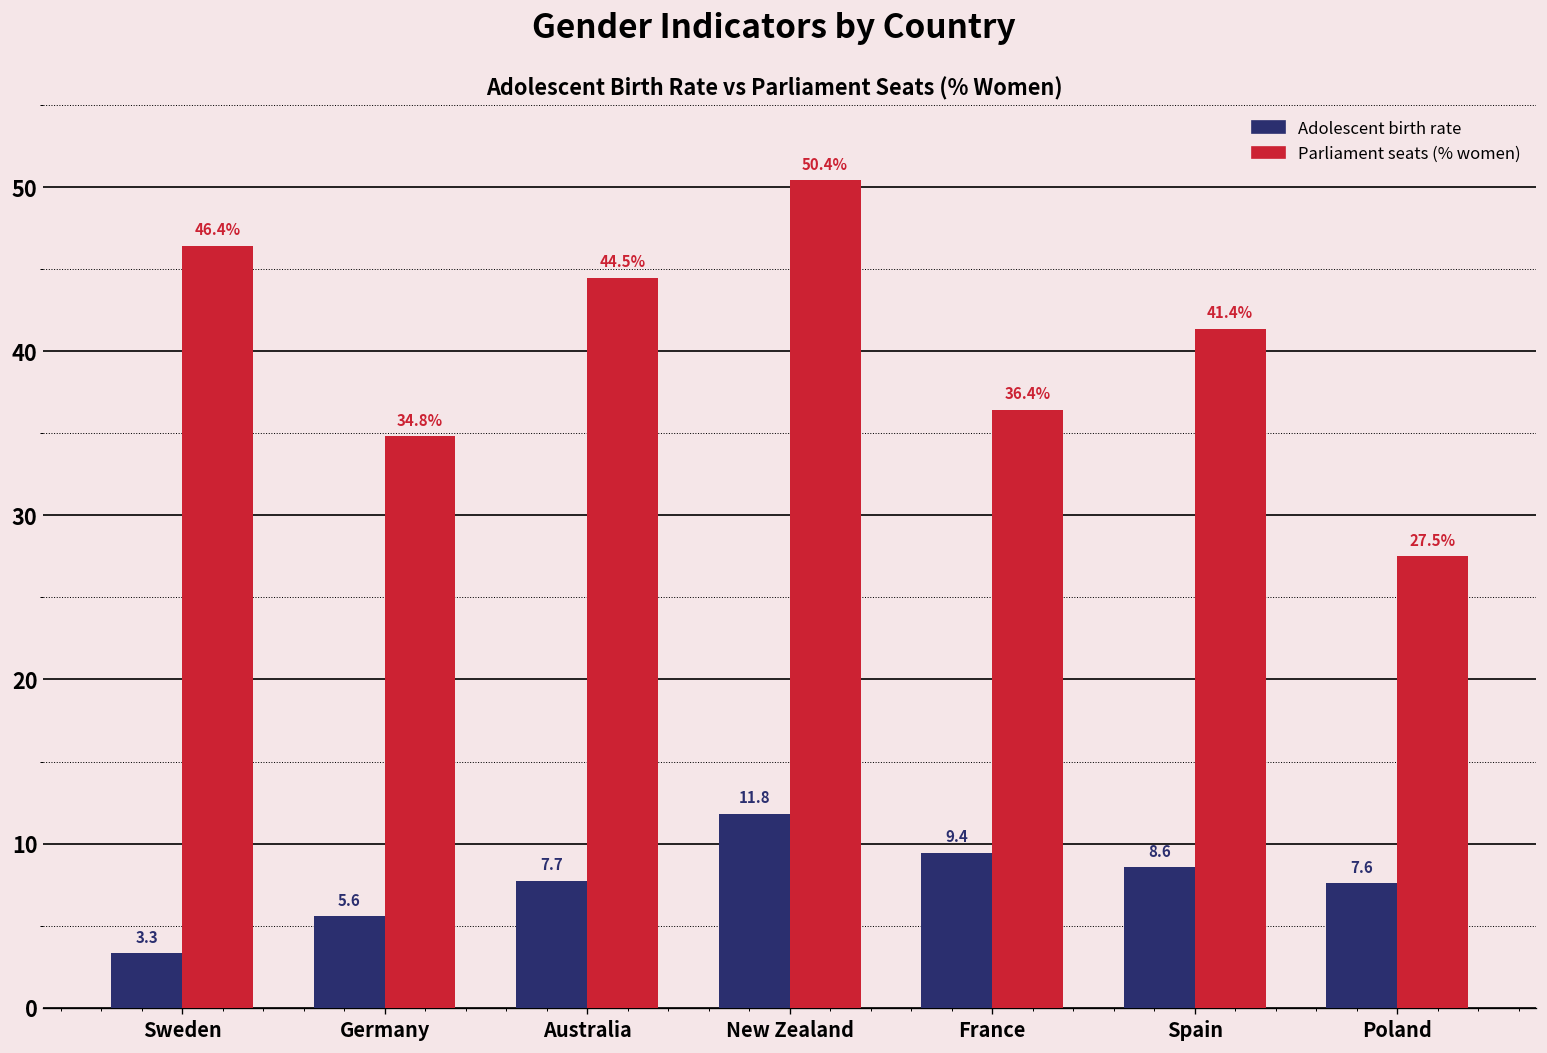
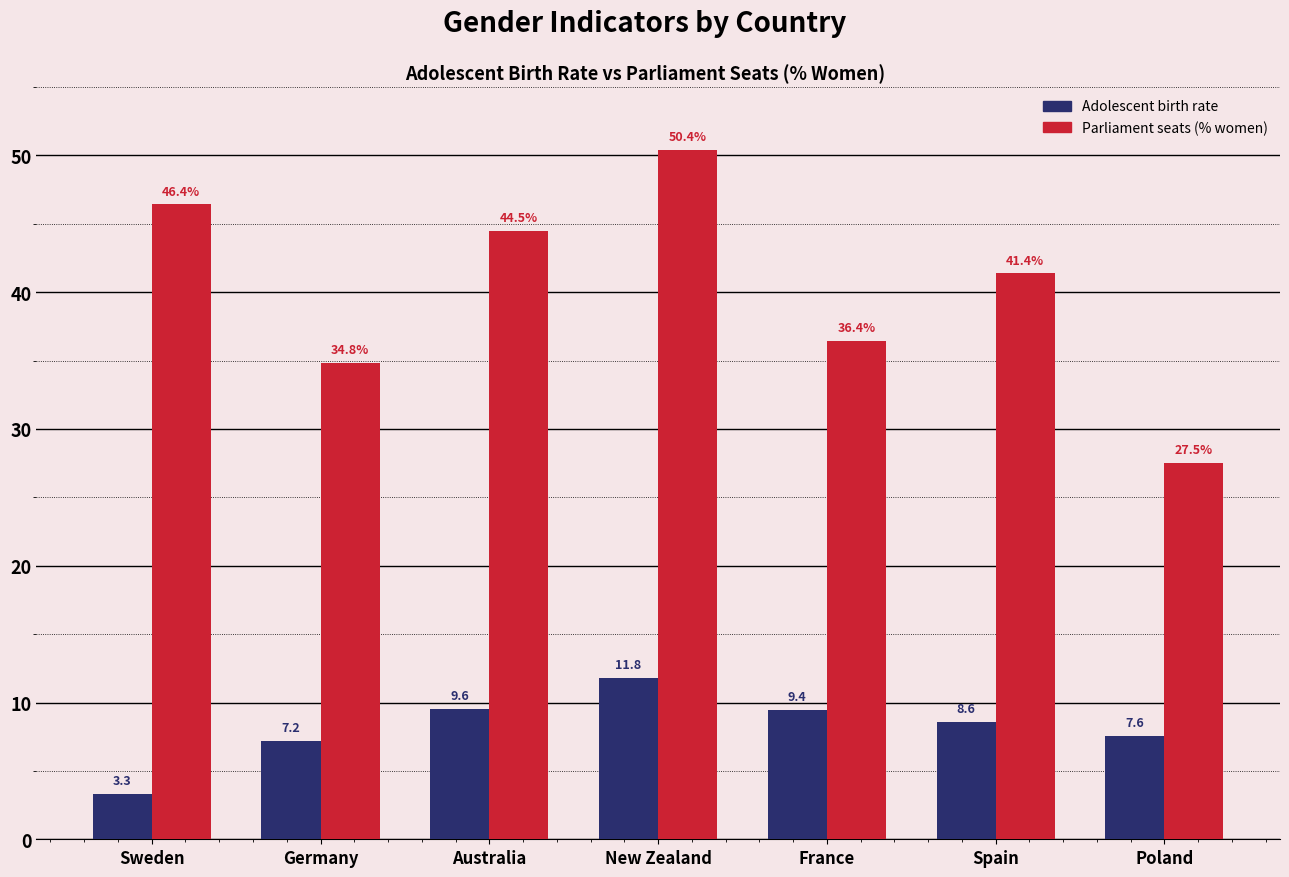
Adolescent birth rate, Germany: 5.6 -> 7.2
Adolescent birth rate, Australia: 7.7 -> 9.6
